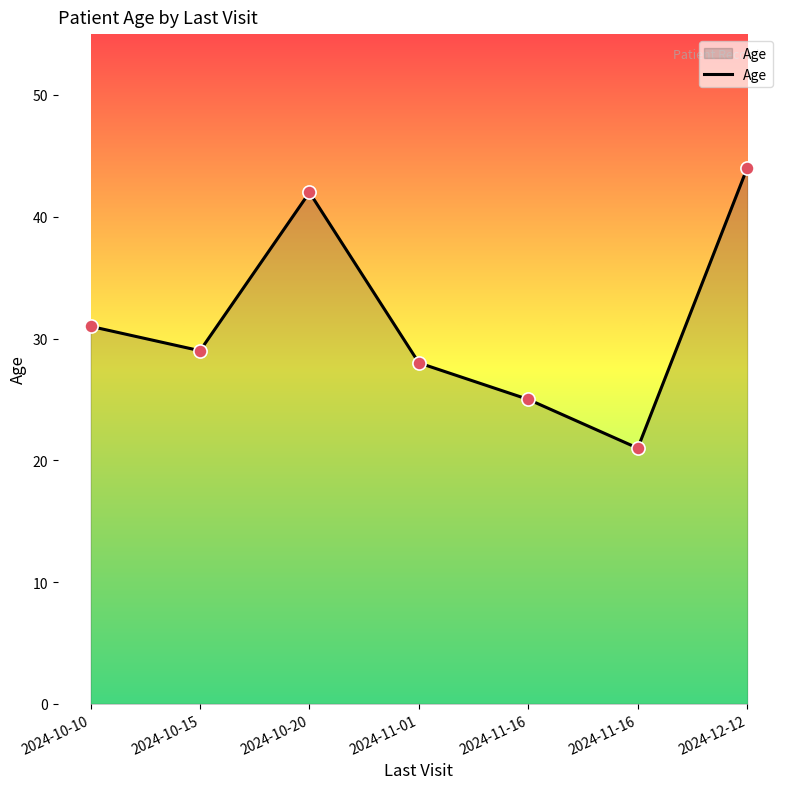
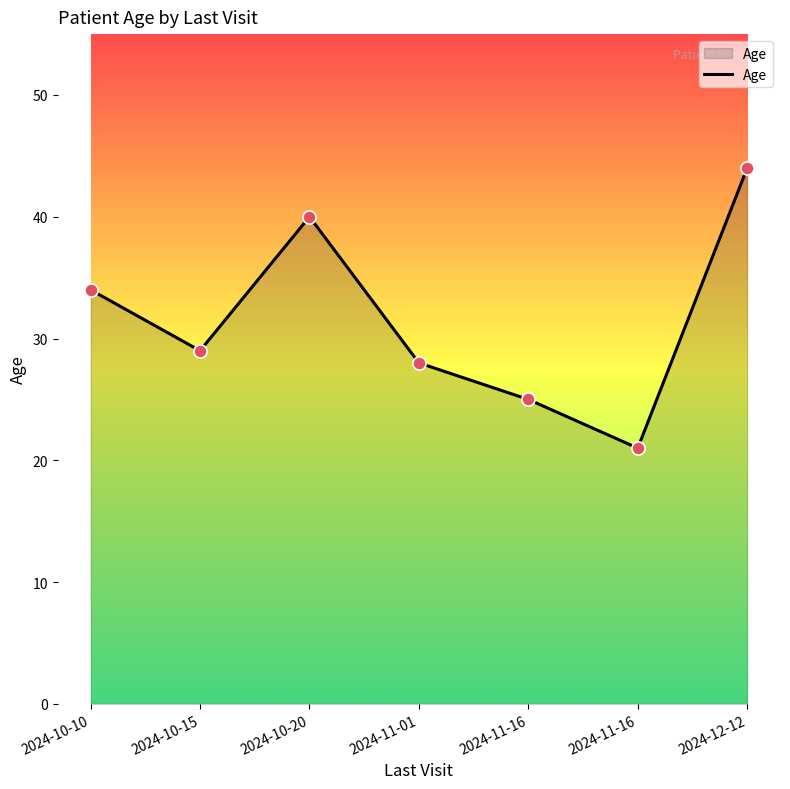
2024-10-10: 31 -> 34
2024-10-20: 42 -> 40
